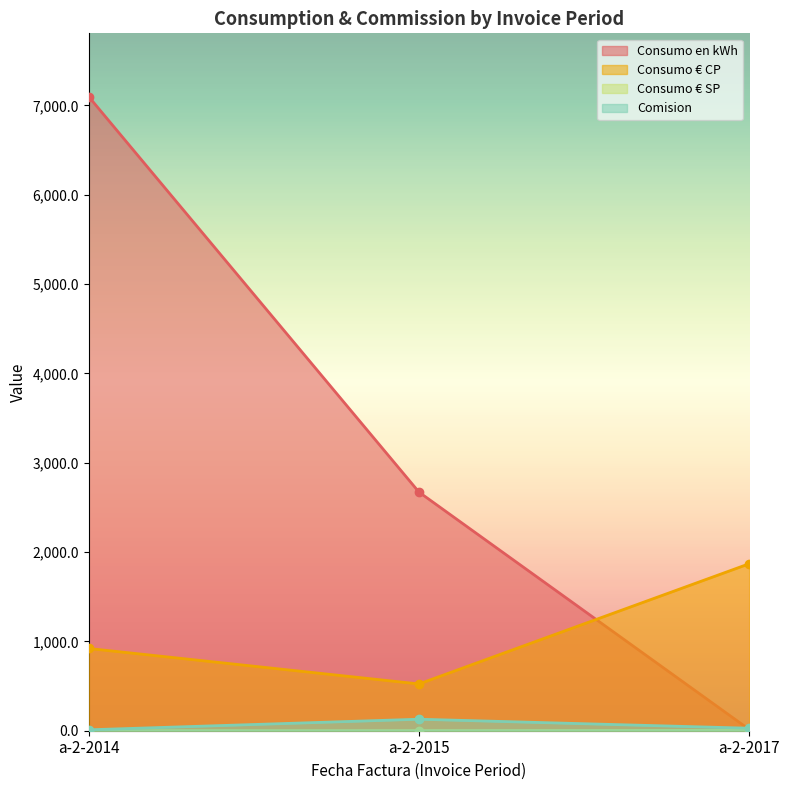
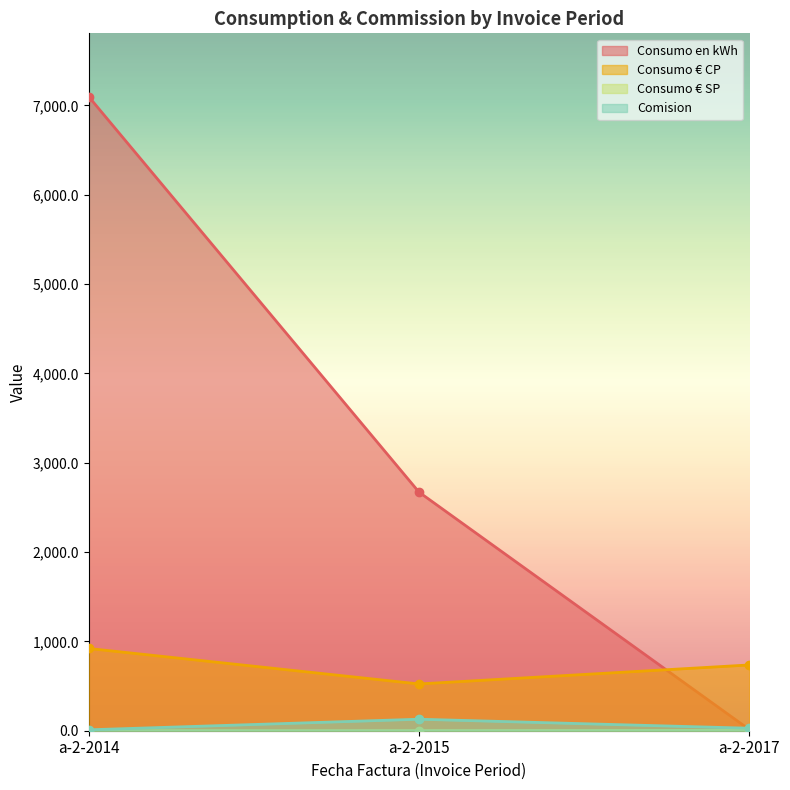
Consumo € CP, a-2-2017: 1,900 -> 700
